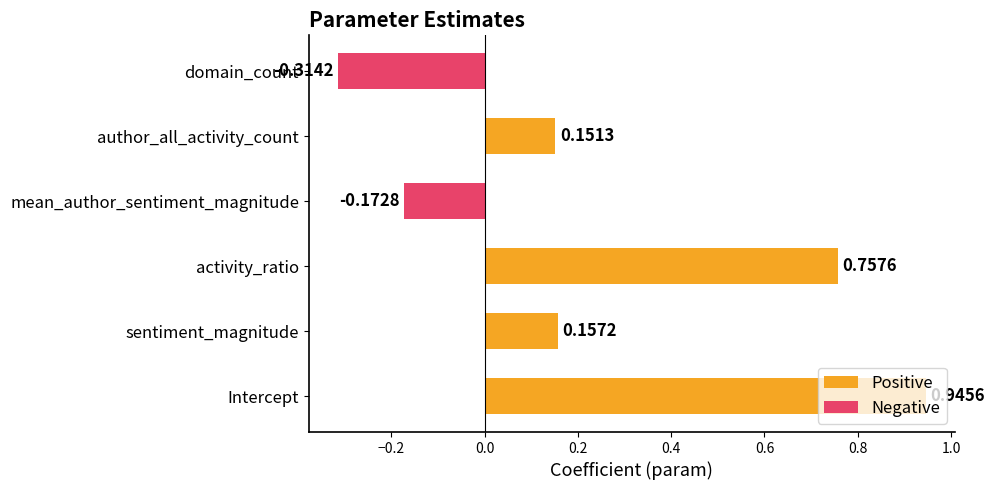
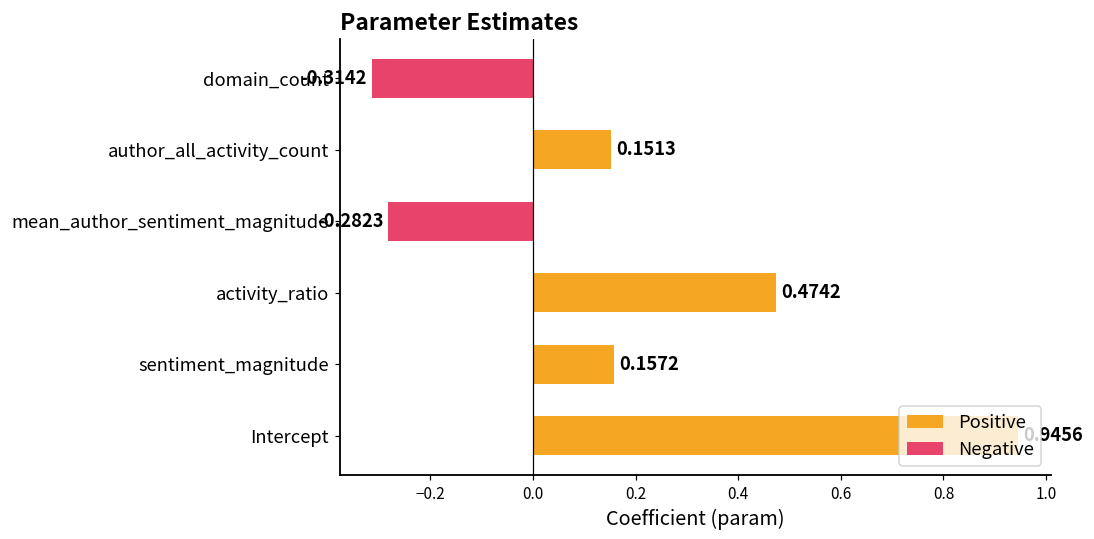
Negative, mean_author_sentiment_magnitude: -0.1728 -> -0.2823
Positive, activity_ratio: 0.7576 -> 0.4742
